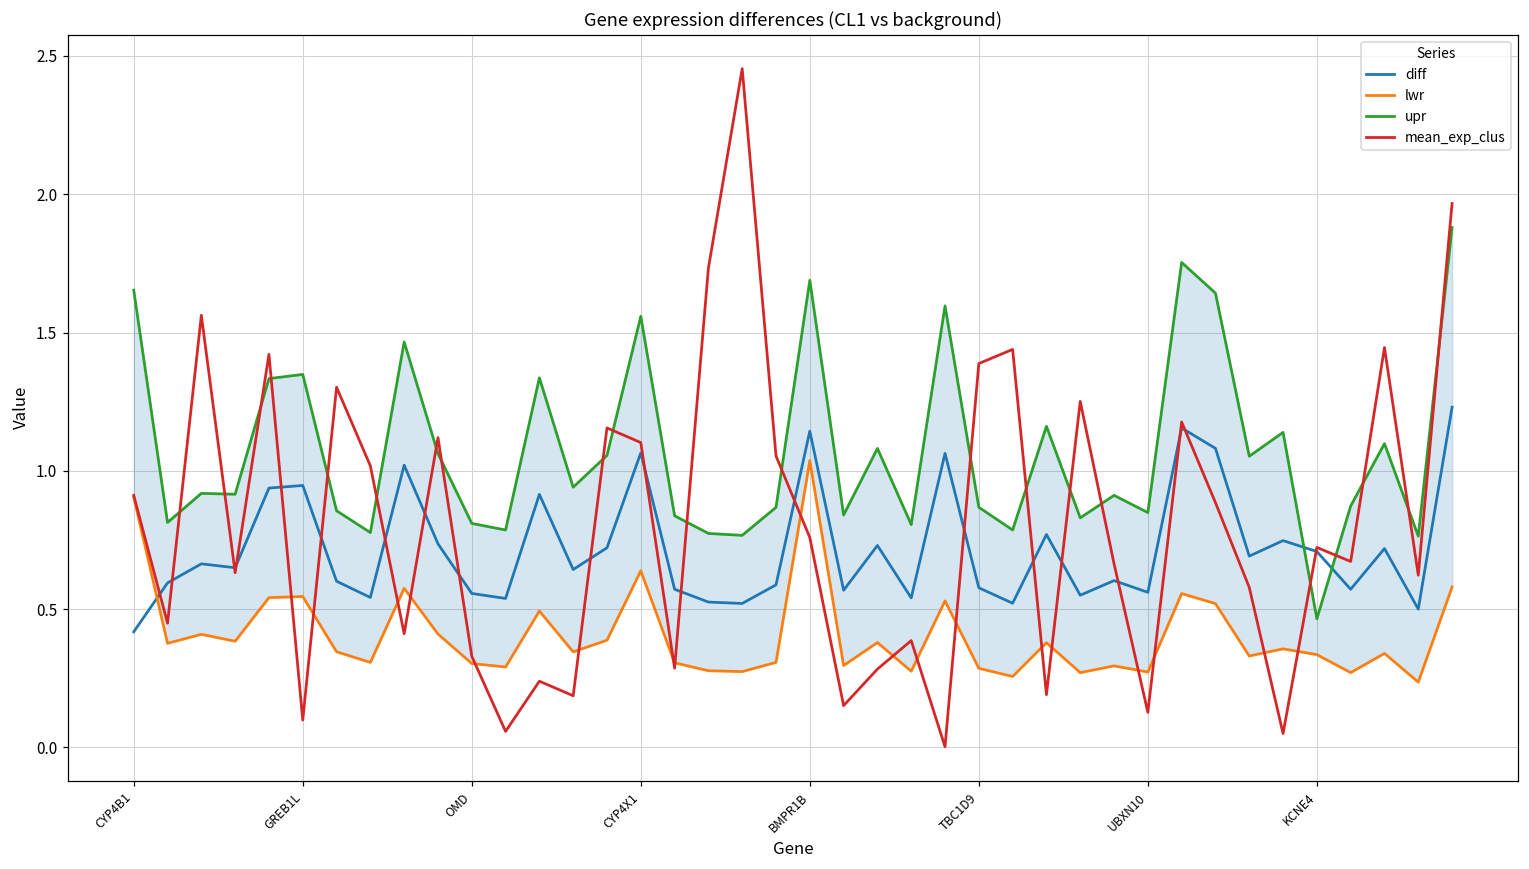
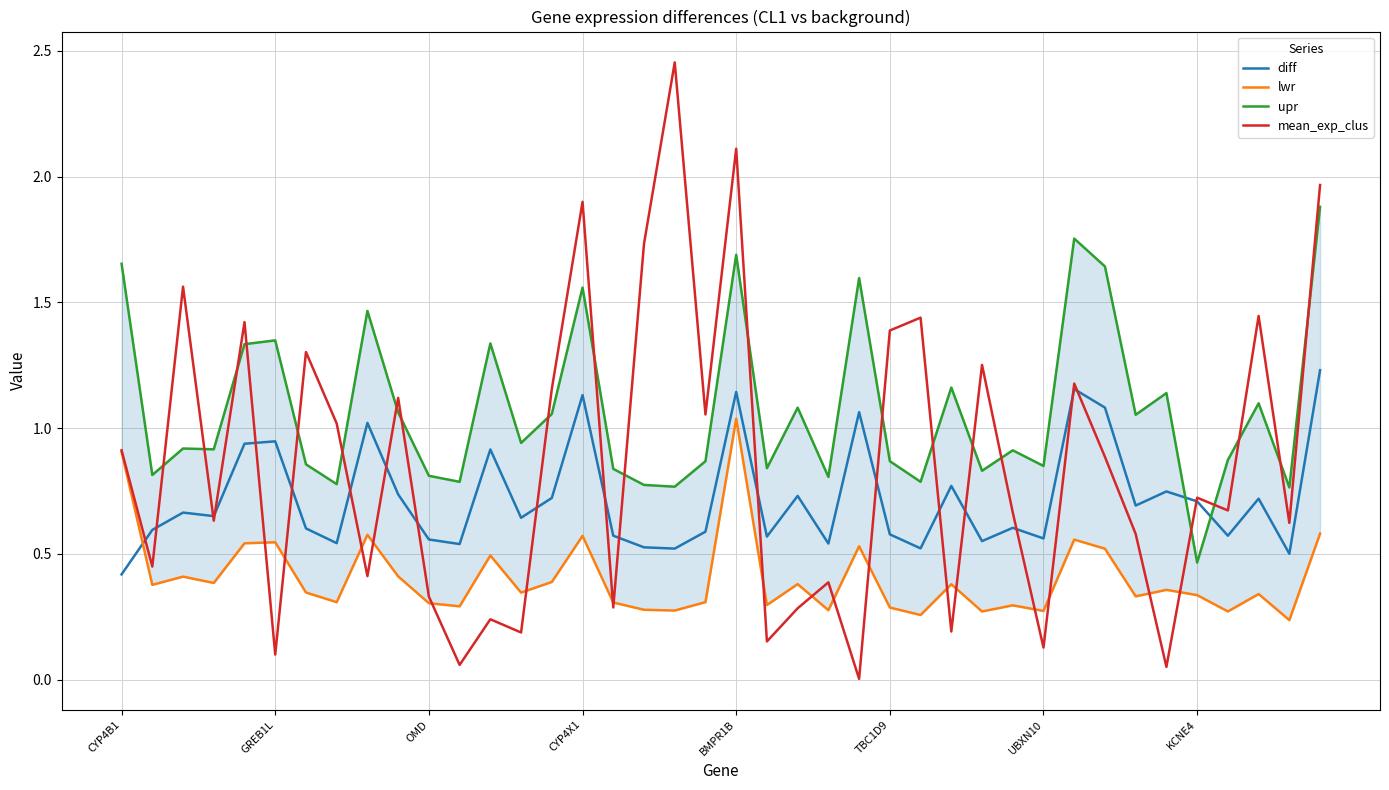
diff, CYP4X1: 1.07 -> 1.13
lwr, CYP4X1: 0.64 -> 0.57
mean_exp_clus, CYP4X1: 1.10 -> 1.90
mean_exp_clus, BMPR1B: 0.76 -> 2.11
